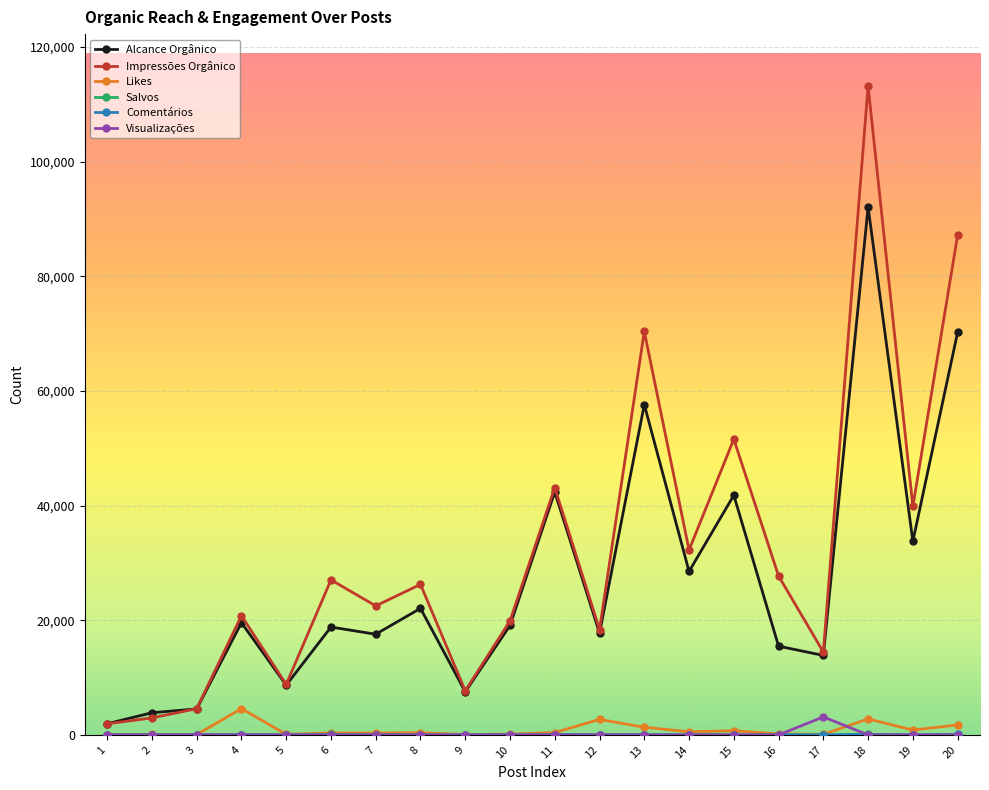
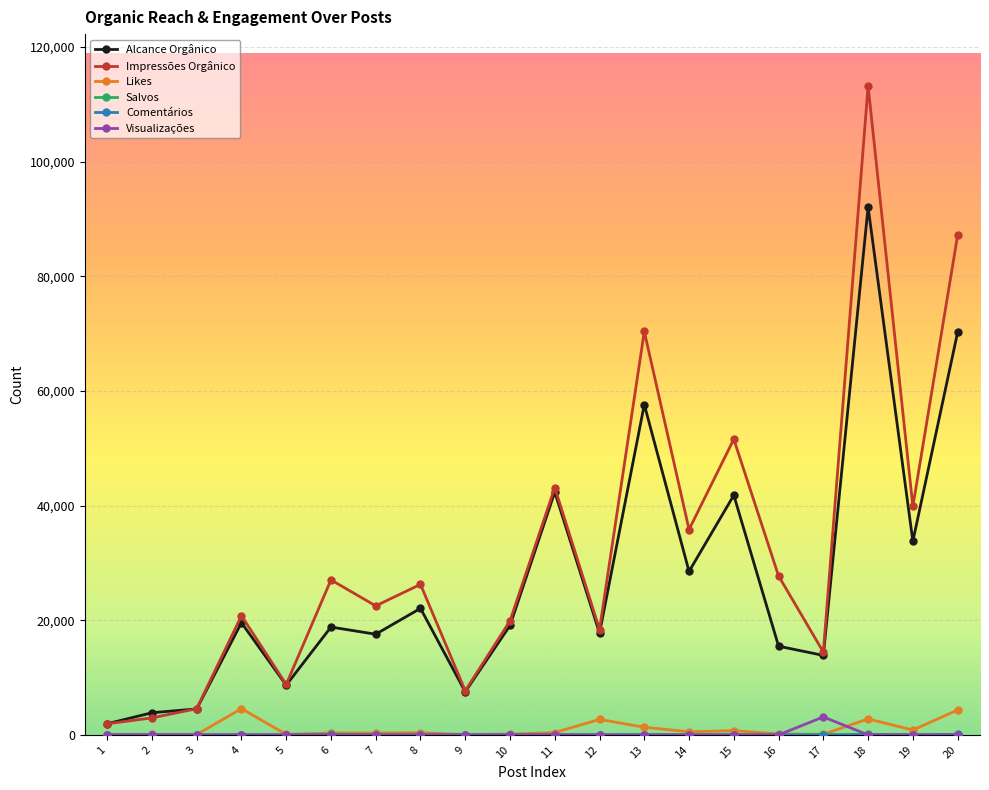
Impressões Orgânico, 14: 32,000 -> 36,000
Likes, 20: 2,000 -> 4,000
